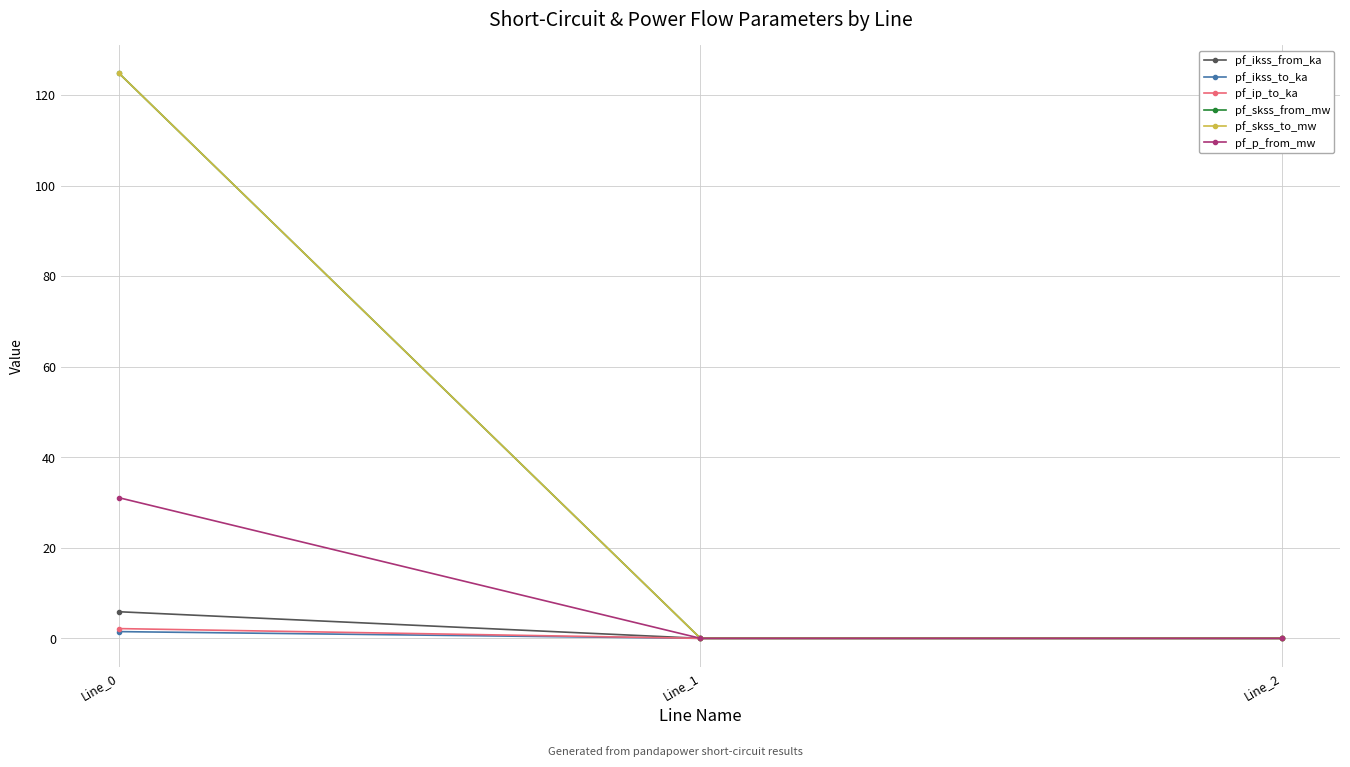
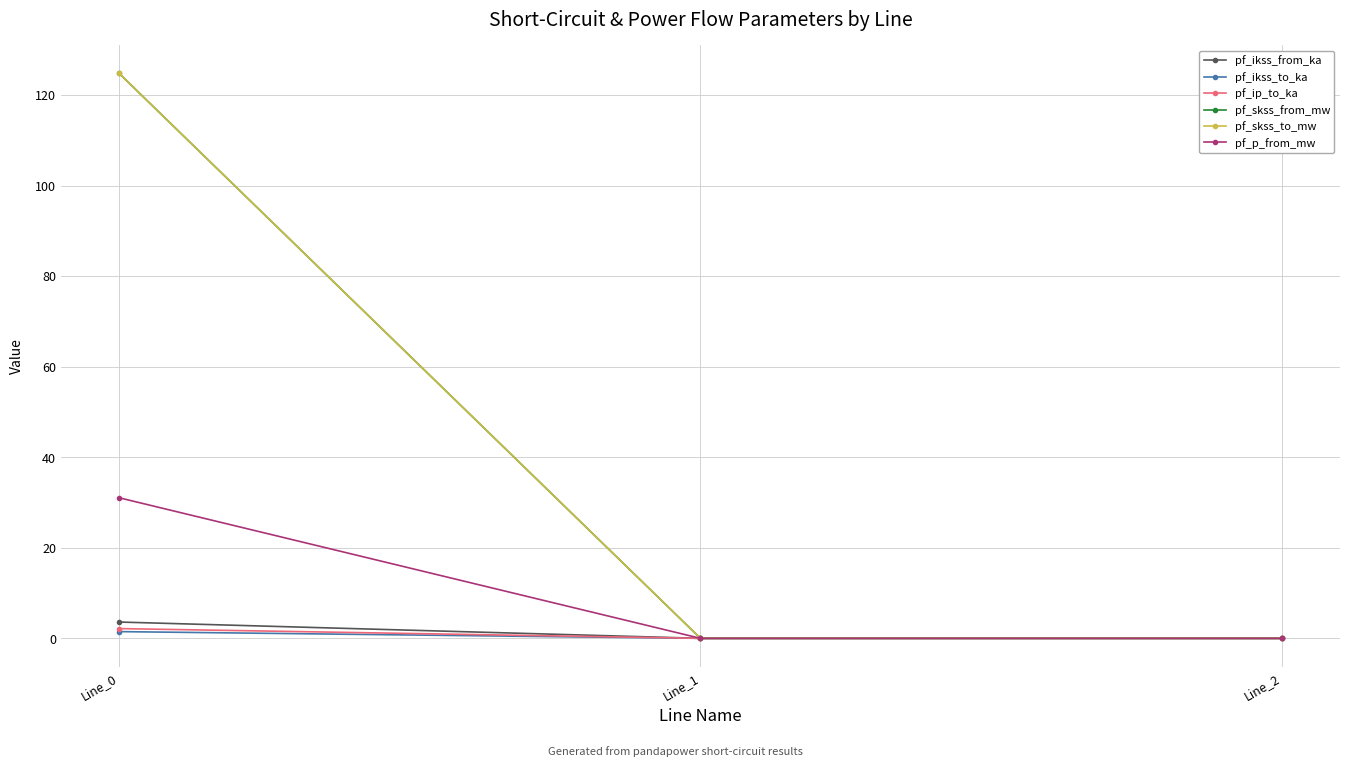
pf_ikss_from_ka, Line_0: 6 -> 4
